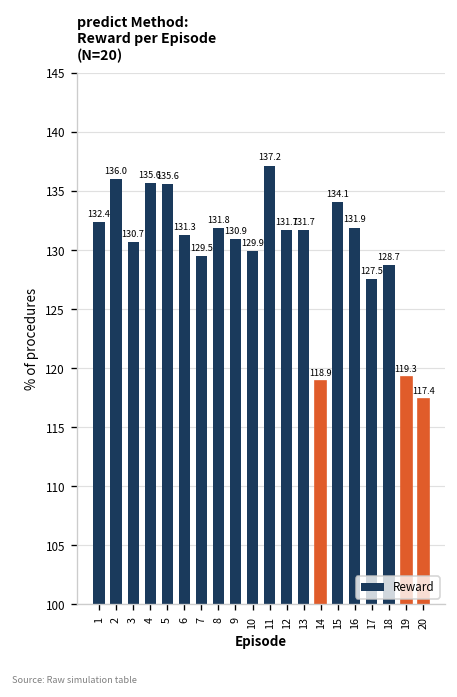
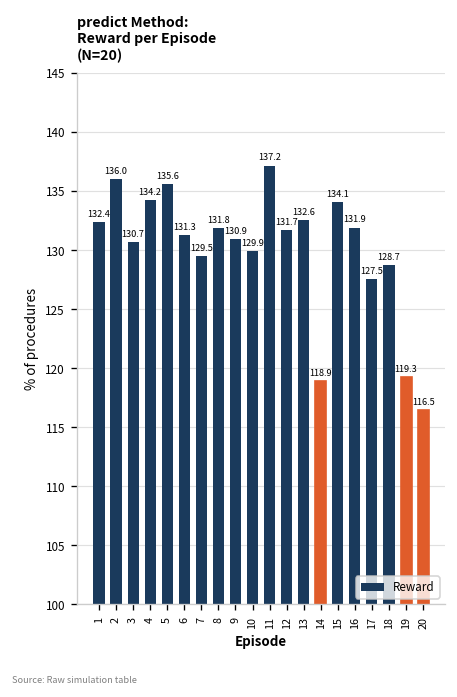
4: 135.6 -> 134.2
13: 131.7 -> 132.6
20: 117.4 -> 116.5
